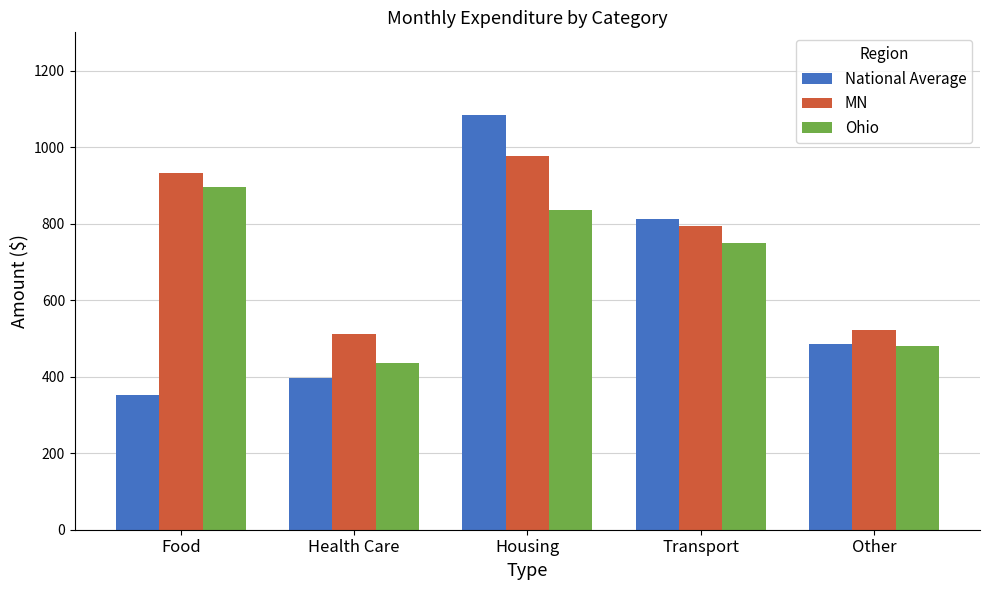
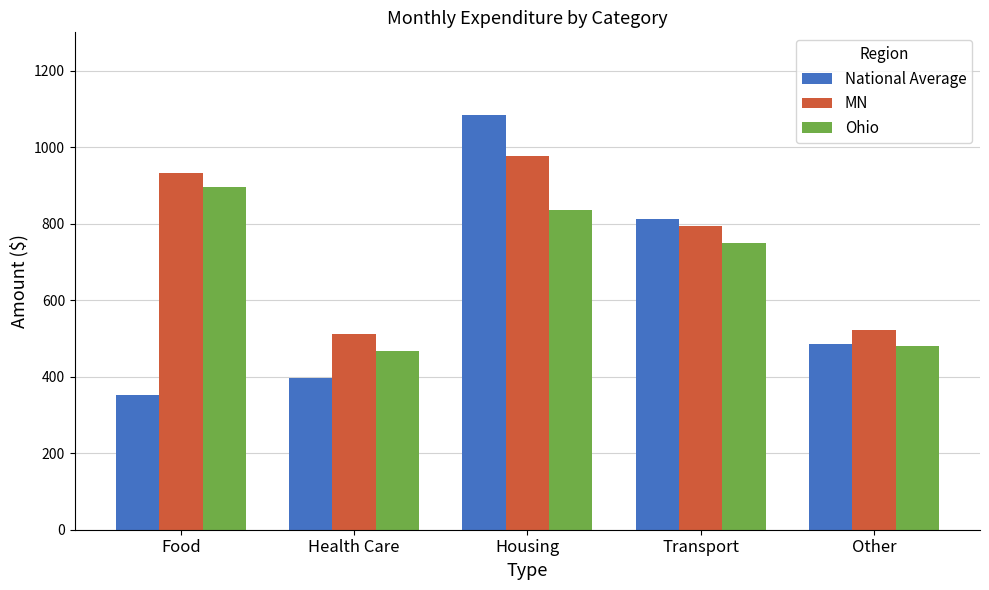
Ohio, Health Care: 440 -> 470
